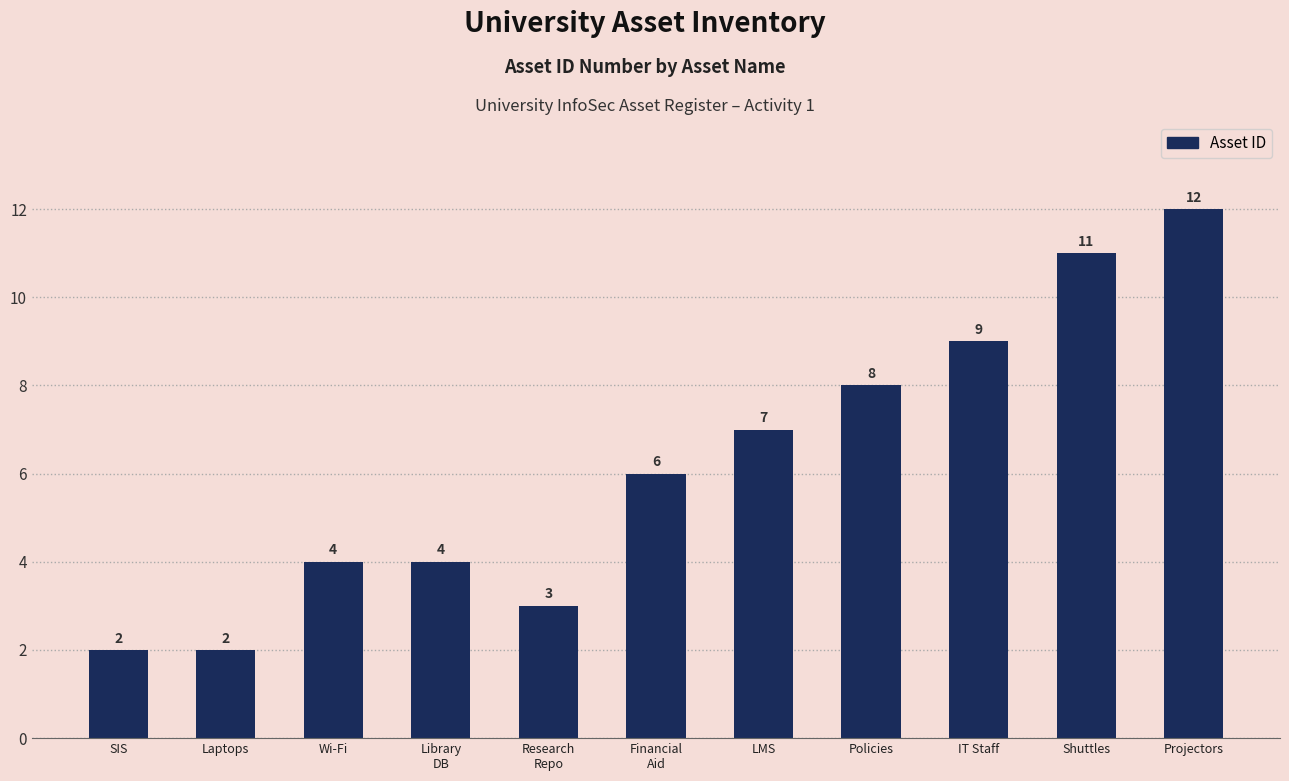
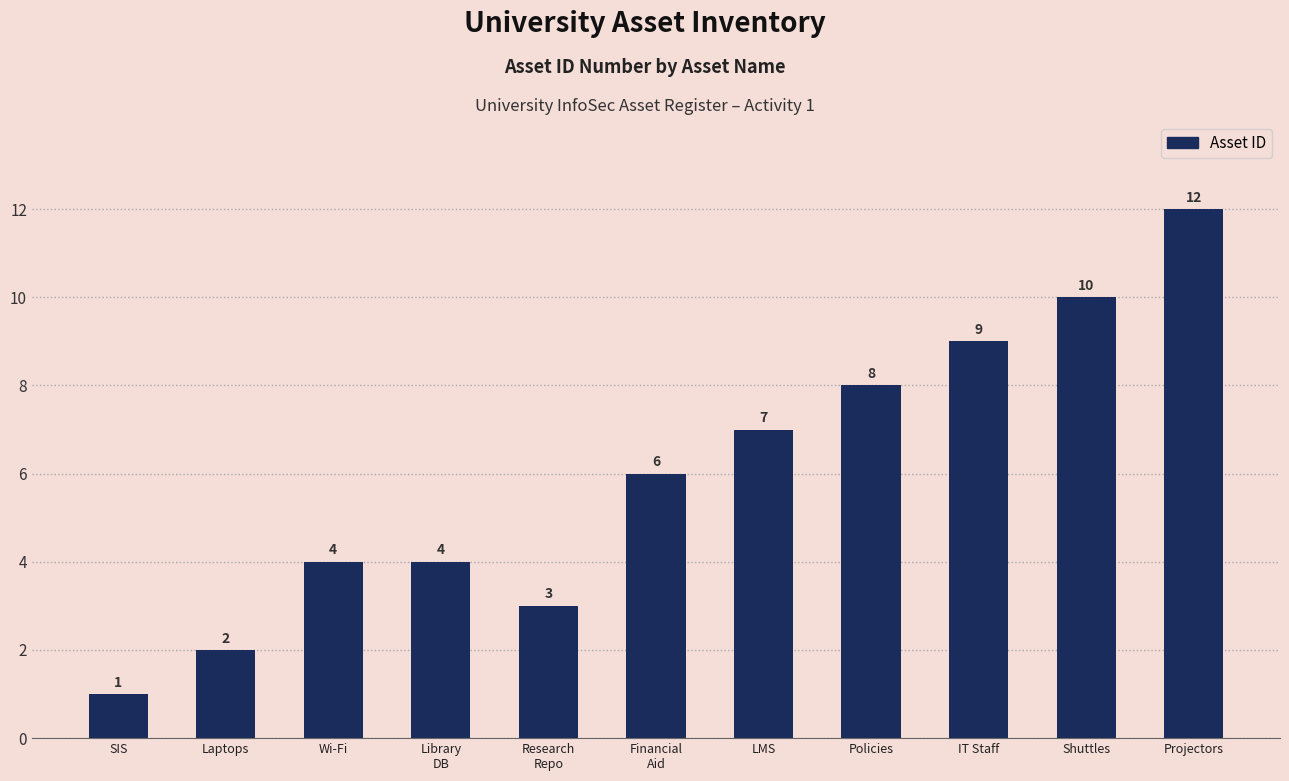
SIS: 2 -> 1
Shuttles: 11 -> 10
